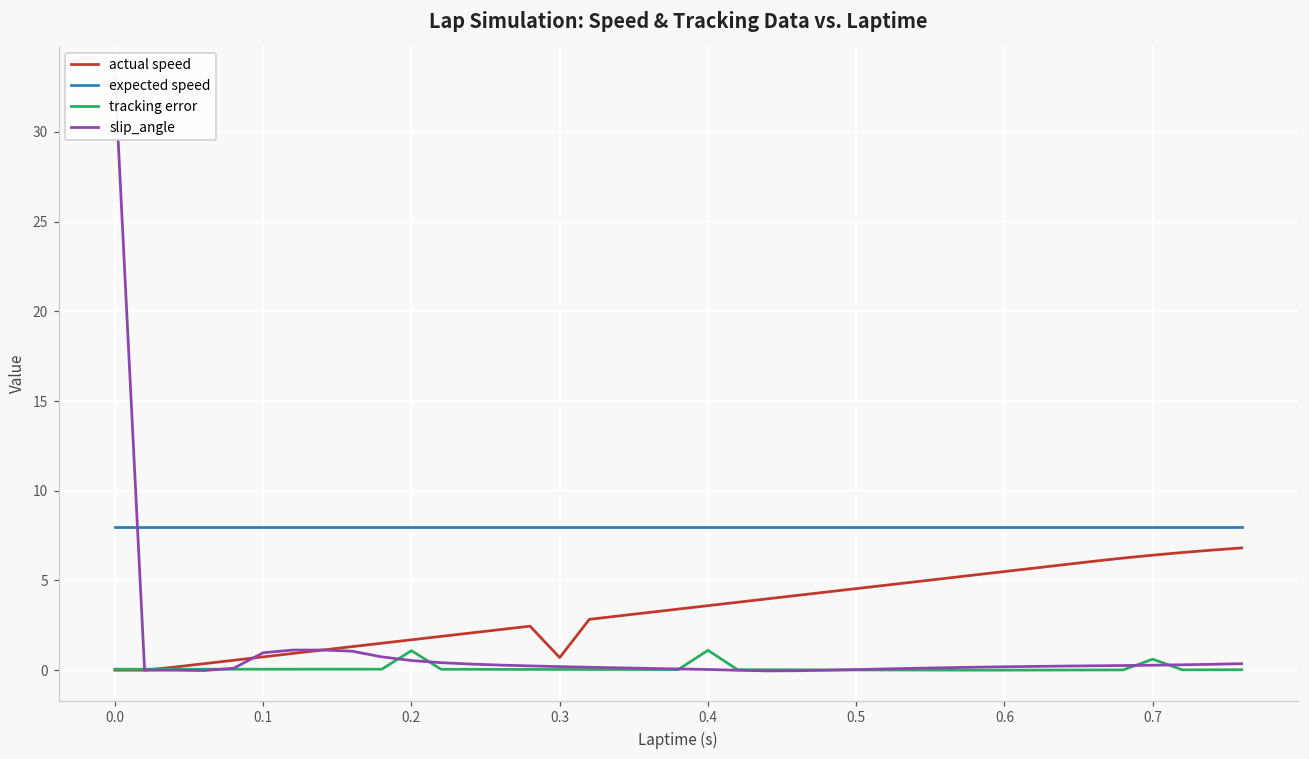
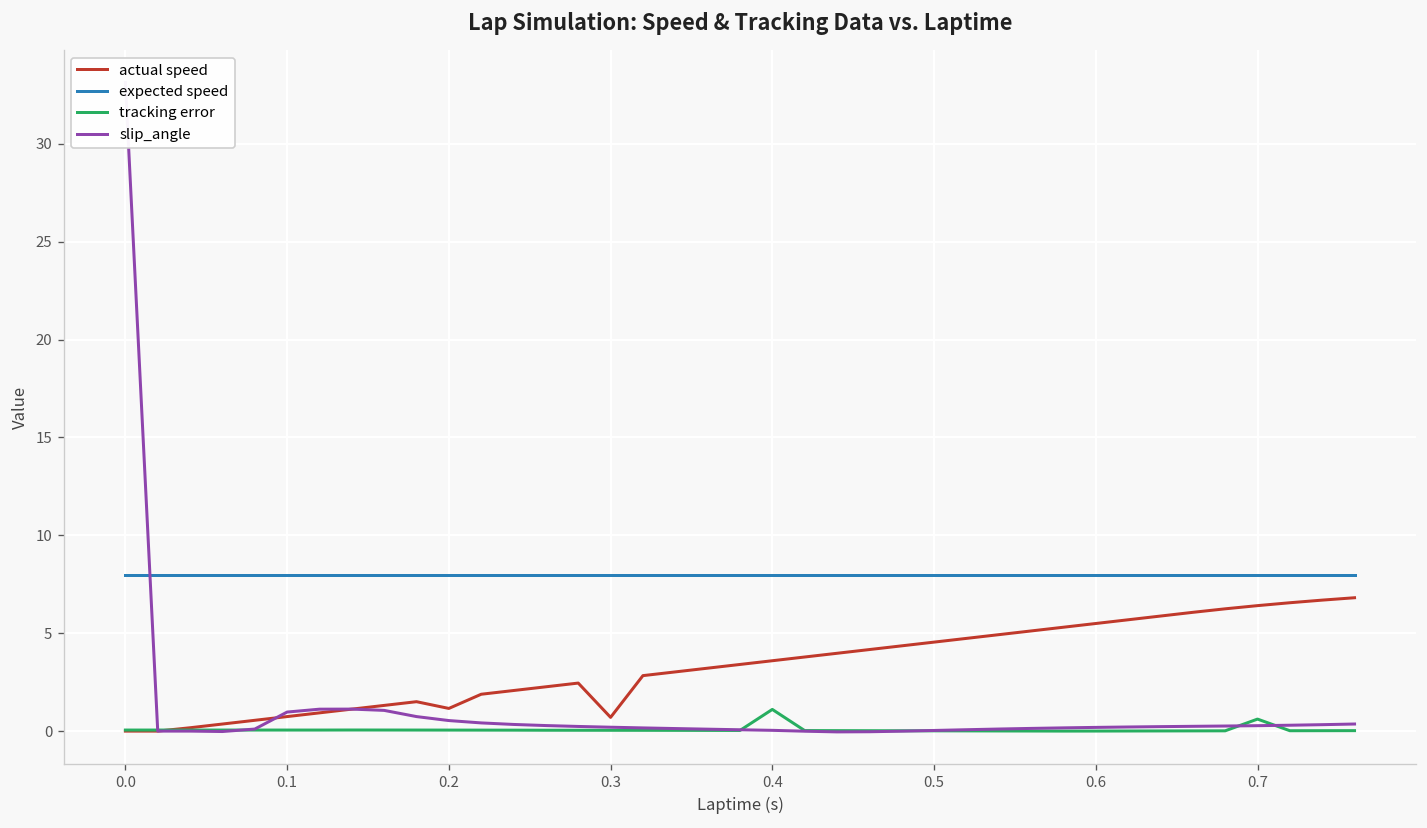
actual speed, 0.2: 1.7 -> 1.2
tracking error, 0.2: 1.1 -> 0.1
